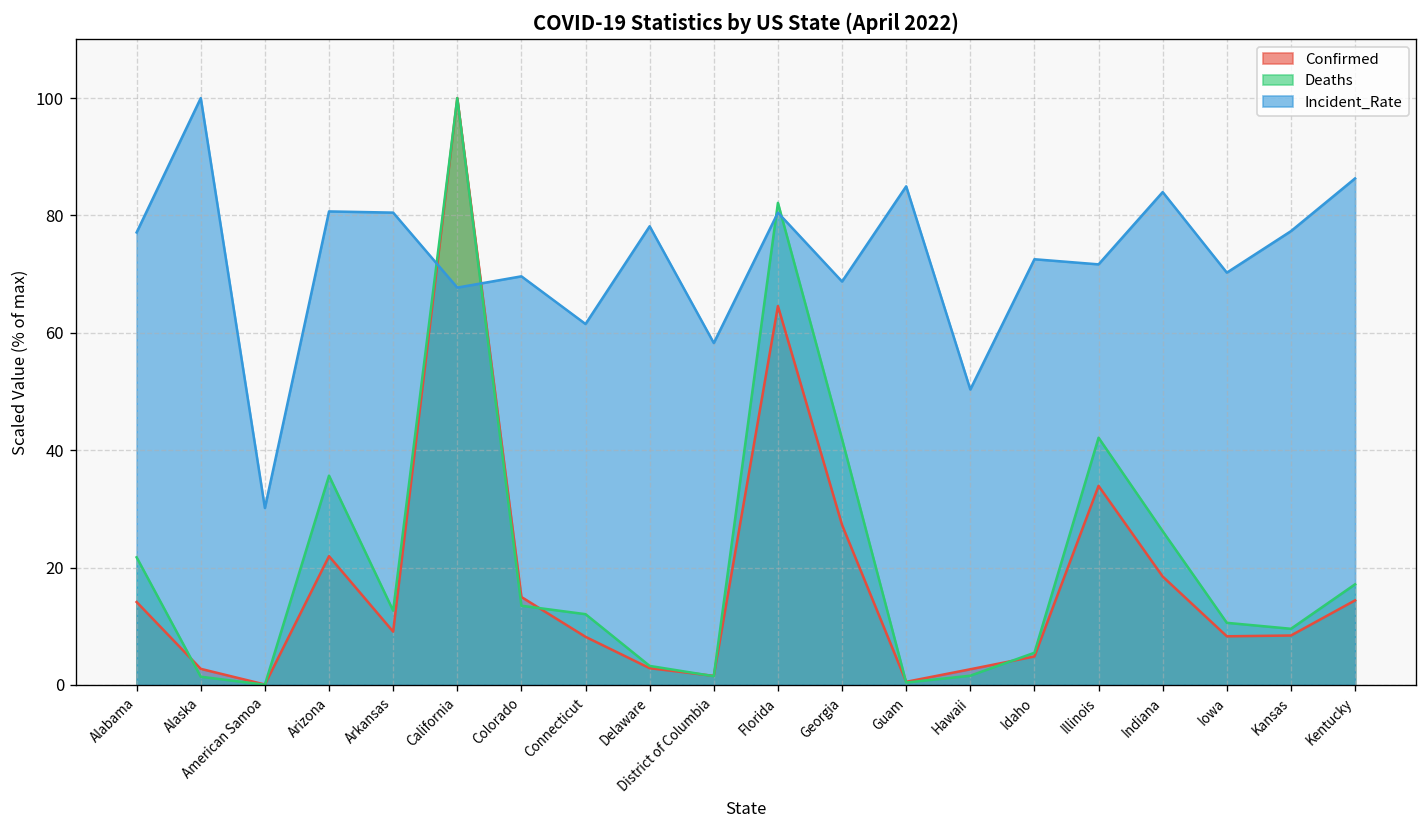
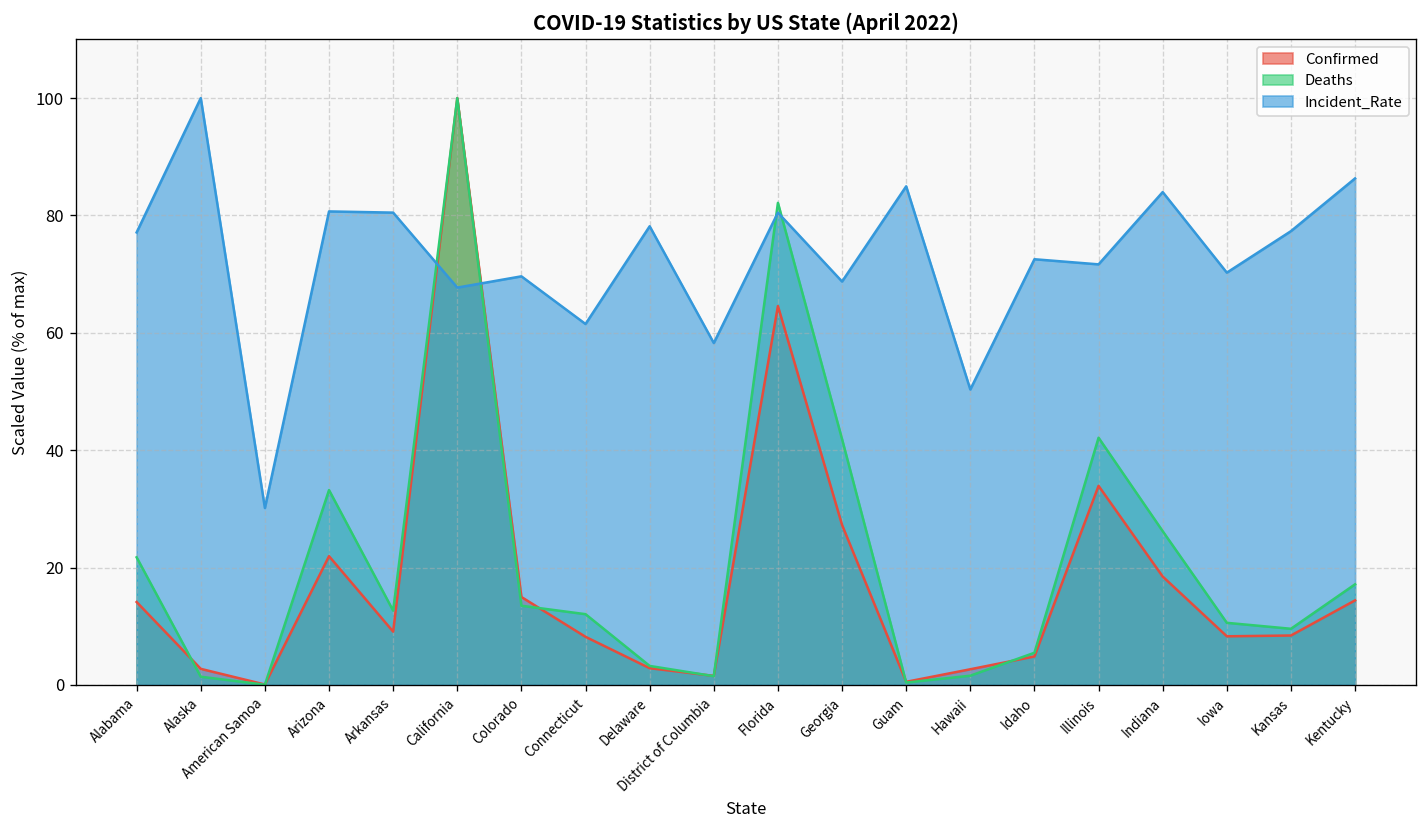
Deaths, Arizona: 36 -> 33
